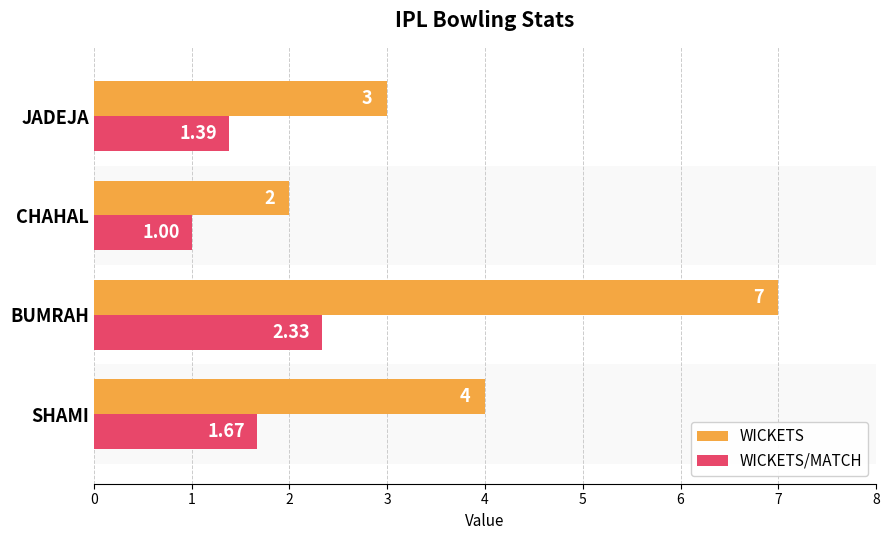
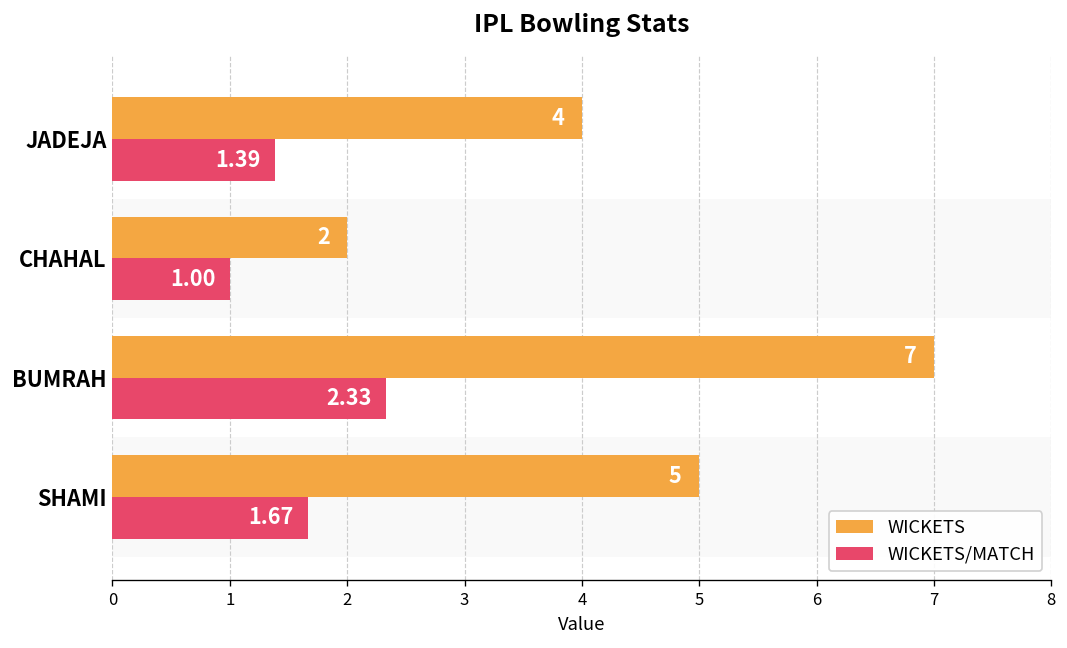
WICKETS, JADEJA: 3 -> 4
WICKETS, SHAMI: 4 -> 5
